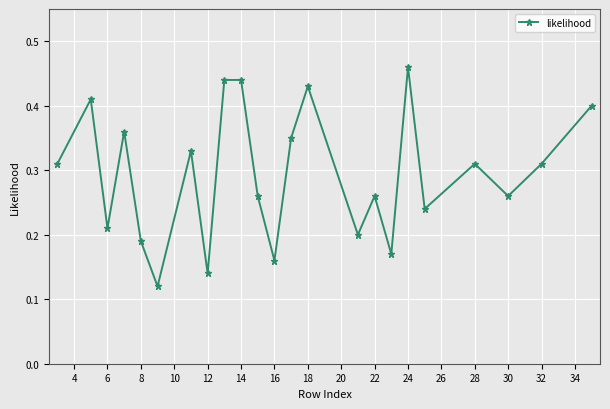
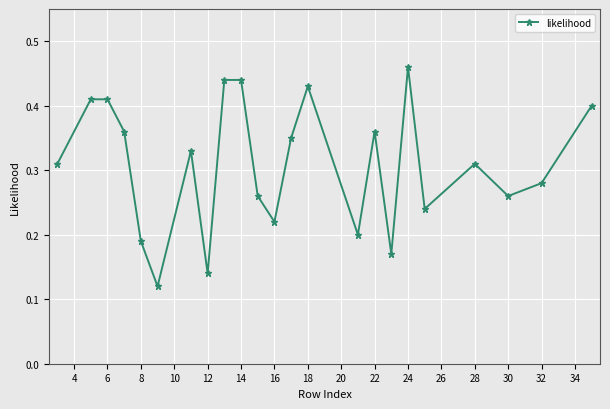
6: 0.21 -> 0.41
16: 0.16 -> 0.22
22: 0.26 -> 0.36
32: 0.31 -> 0.28
